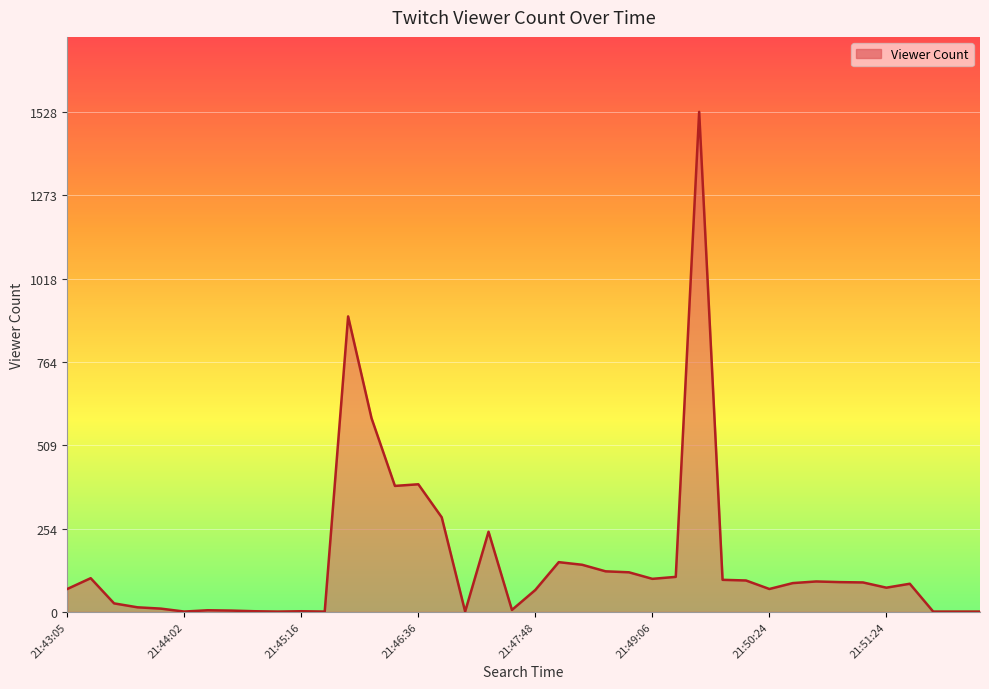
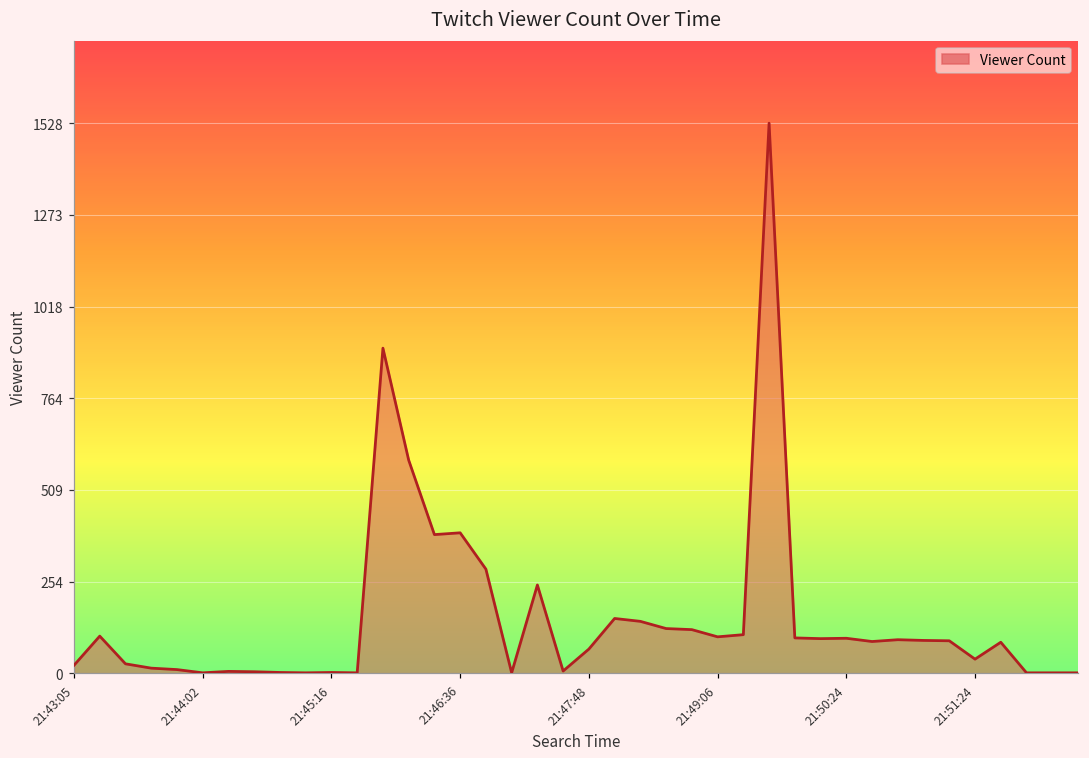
21:43:05: 70 -> 20
21:50:24: 70 -> 100
21:51:24: 70 -> 40
